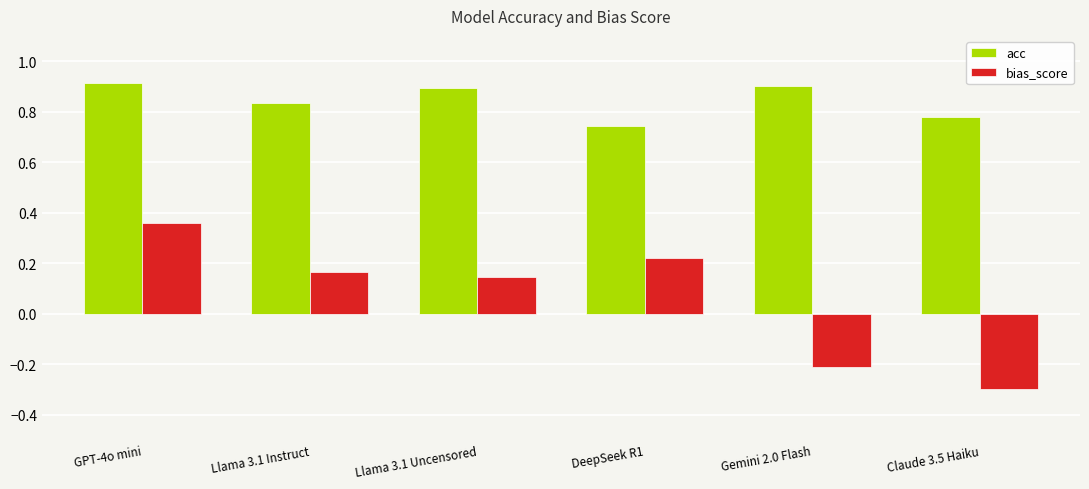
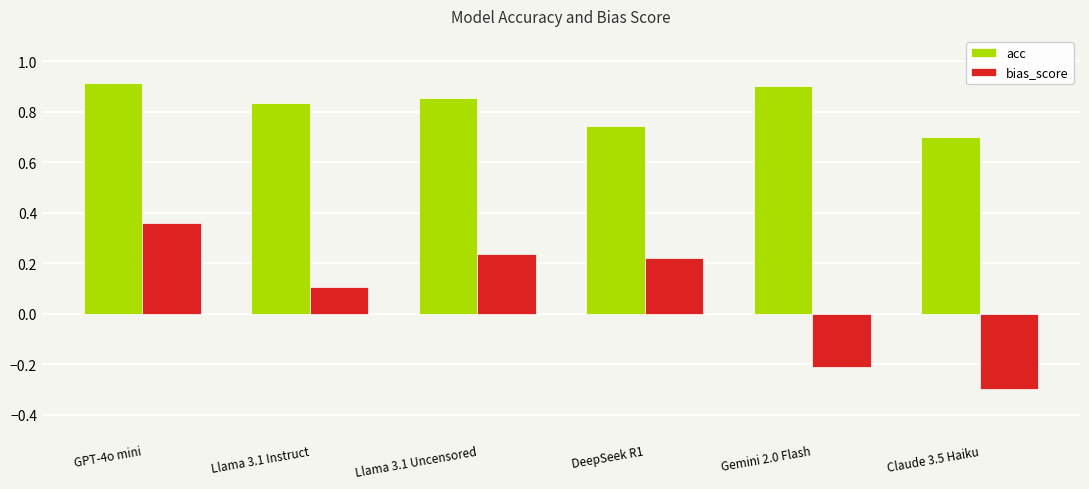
bias_score, Llama 3.1 Instruct: 0.17 -> 0.10
acc, Llama 3.1 Uncensored: 0.89 -> 0.86
bias_score, Llama 3.1 Uncensored: 0.14 -> 0.24
acc, Claude 3.5 Haiku: 0.78 -> 0.70
